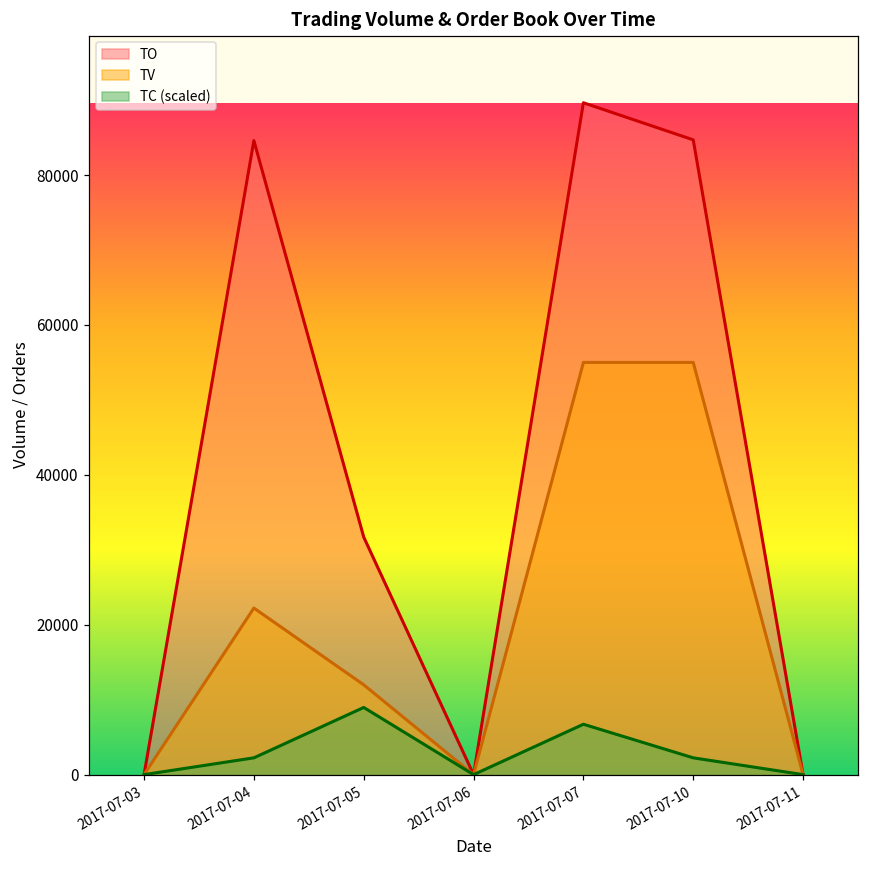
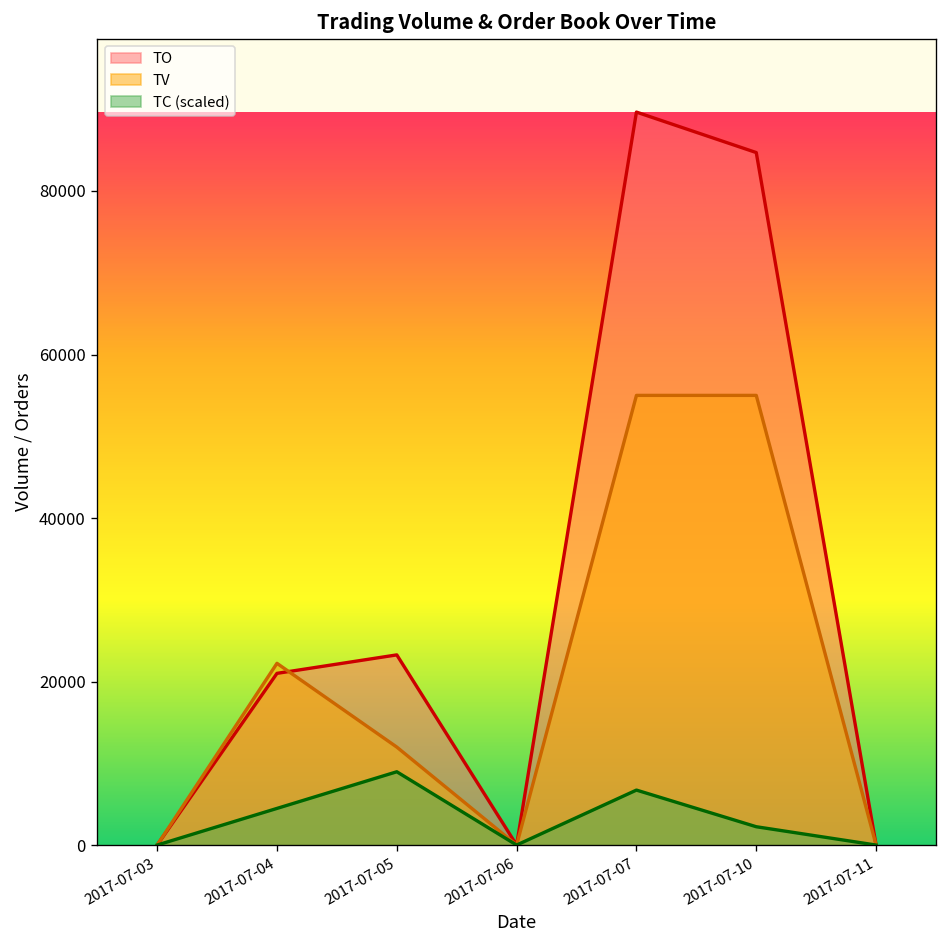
TO, 2017-07-04: 85000 -> 21000
TC (scaled), 2017-07-04: 2000 -> 4000
TO, 2017-07-05: 32000 -> 23000
